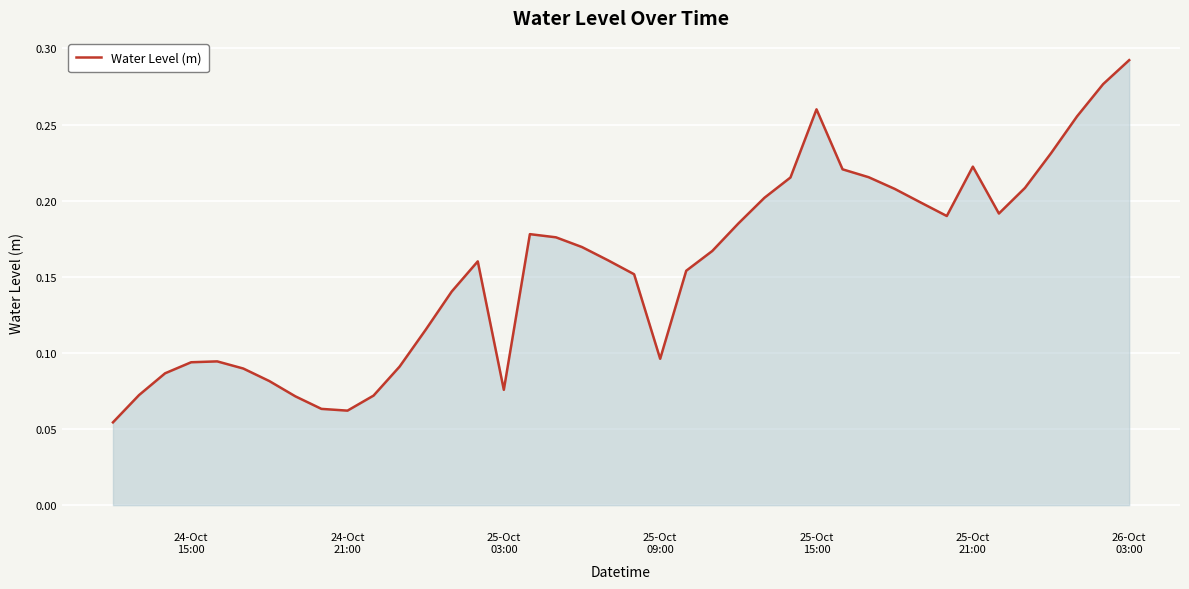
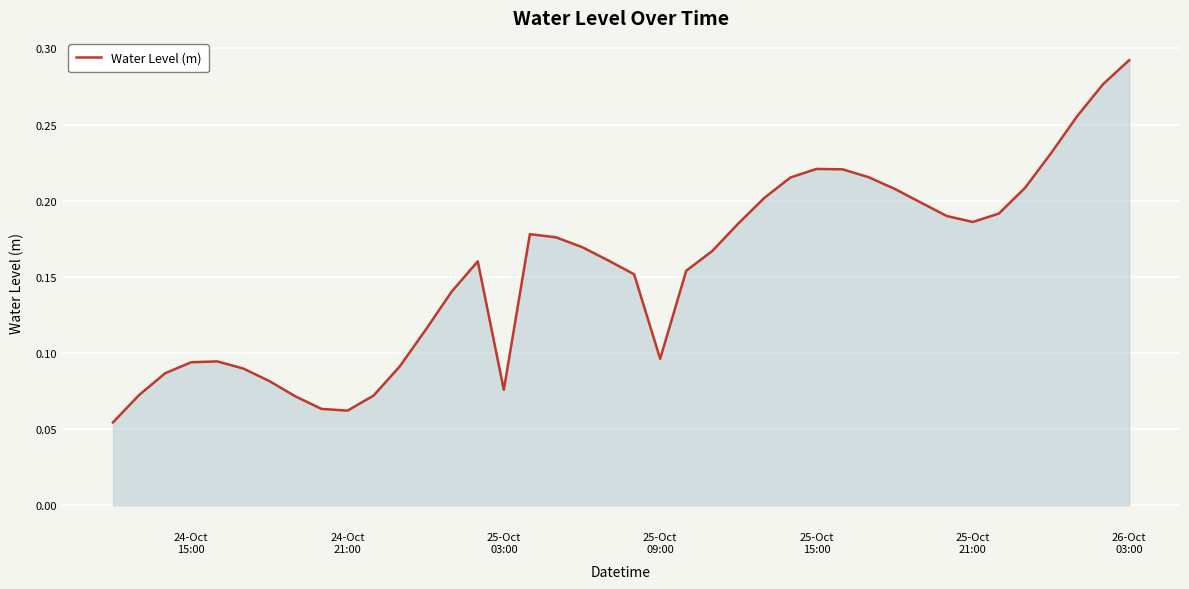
25-Oct 15:00: 0.260 -> 0.221
25-Oct 21:00: 0.222 -> 0.186
